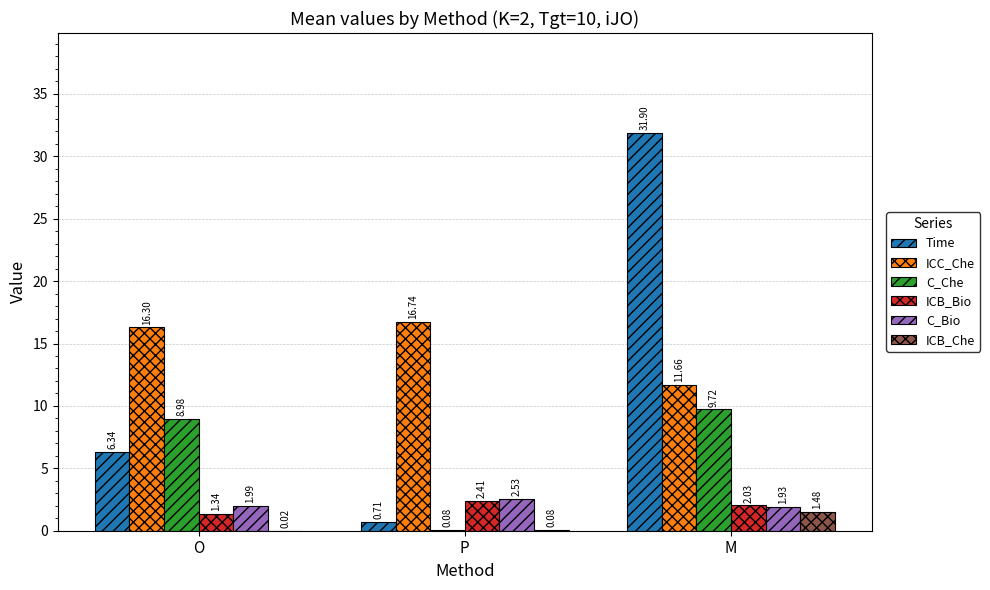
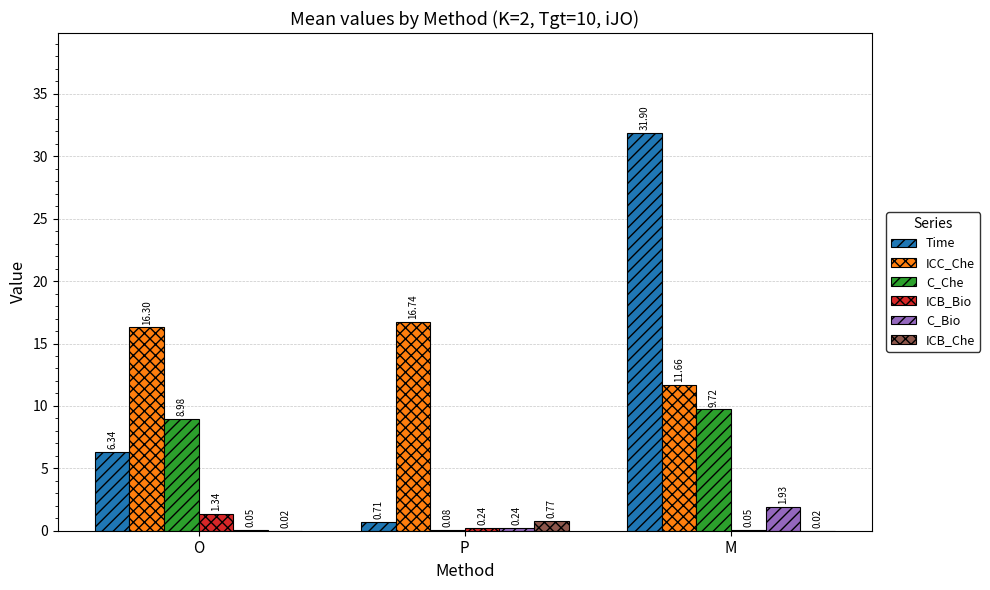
C_Bio, O: 1.99 -> 0.05
ICB_Bio, P: 2.41 -> 0.24
C_Bio, P: 2.53 -> 0.24
ICB_Che, P: 0.08 -> 0.77
ICB_Bio, M: 2.03 -> 0.05
ICB_Che, M: 1.48 -> 0.02
